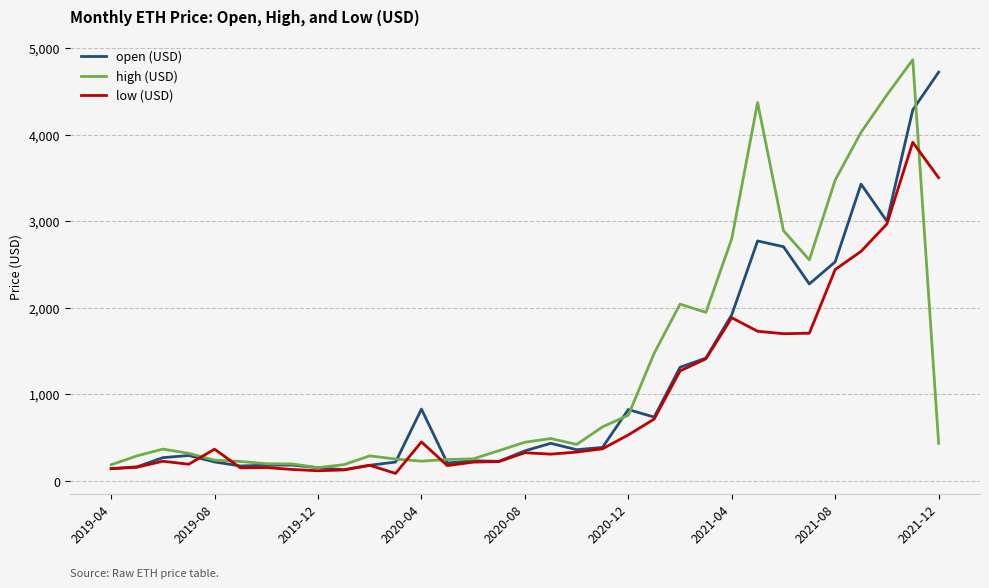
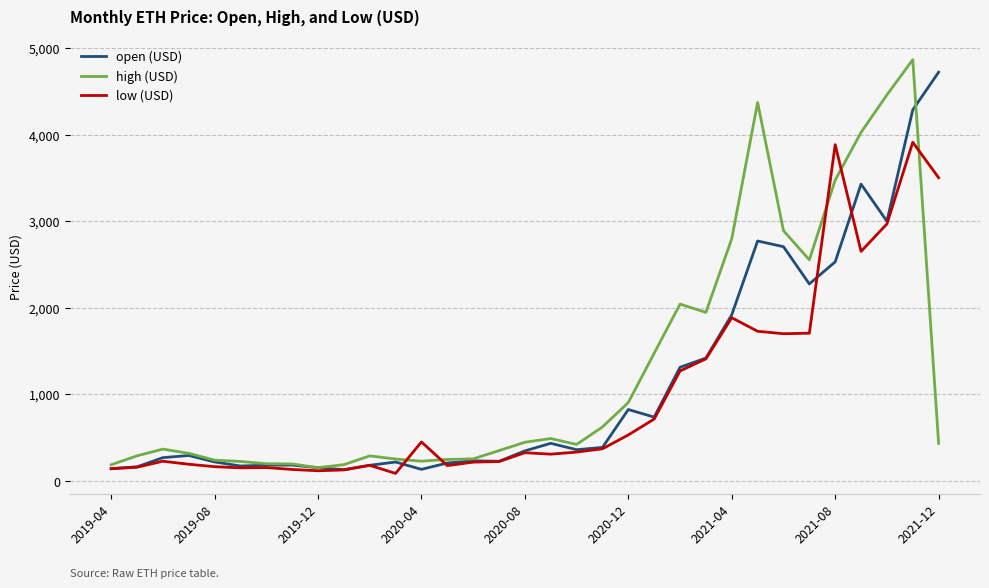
low (USD), 2019-08: 400 -> 200
open (USD), 2020-04: 800 -> 100
high (USD), 2020-12: 800 -> 900
low (USD), 2021-08: 2,400 -> 3,900
